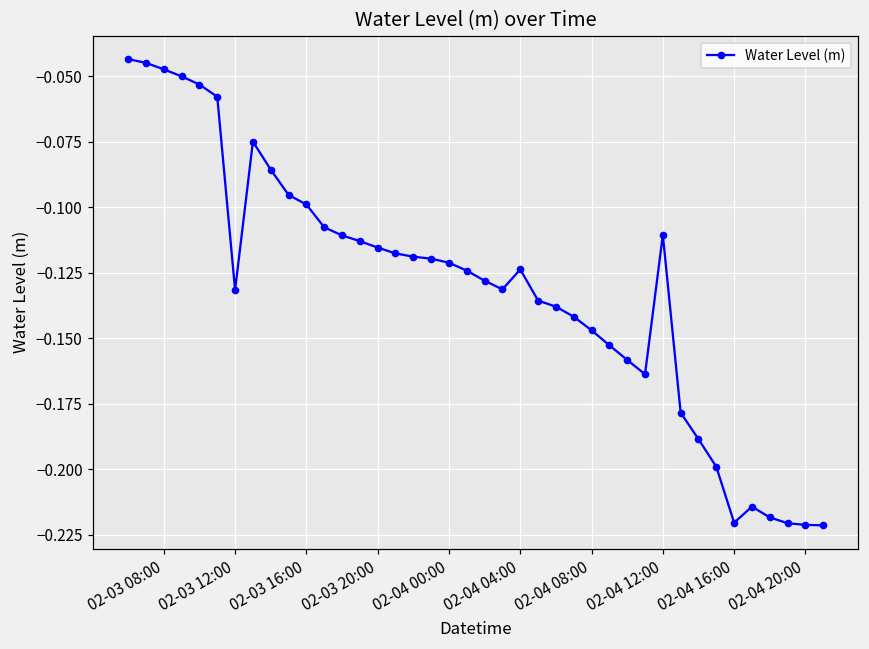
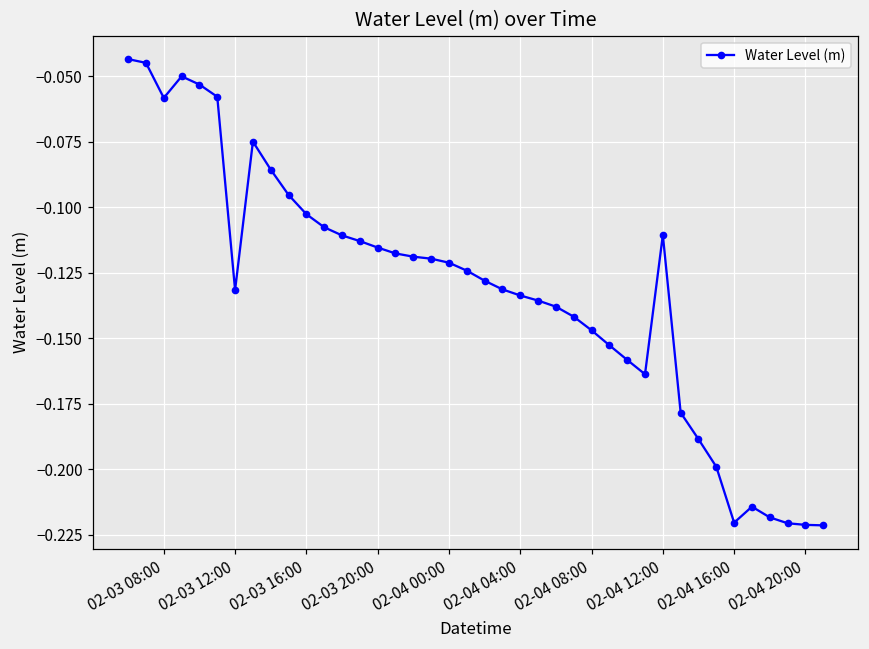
02-03 08:00: -0.047 -> -0.058
02-03 16:00: -0.099 -> -0.103
02-04 04:00: -0.124 -> -0.134
